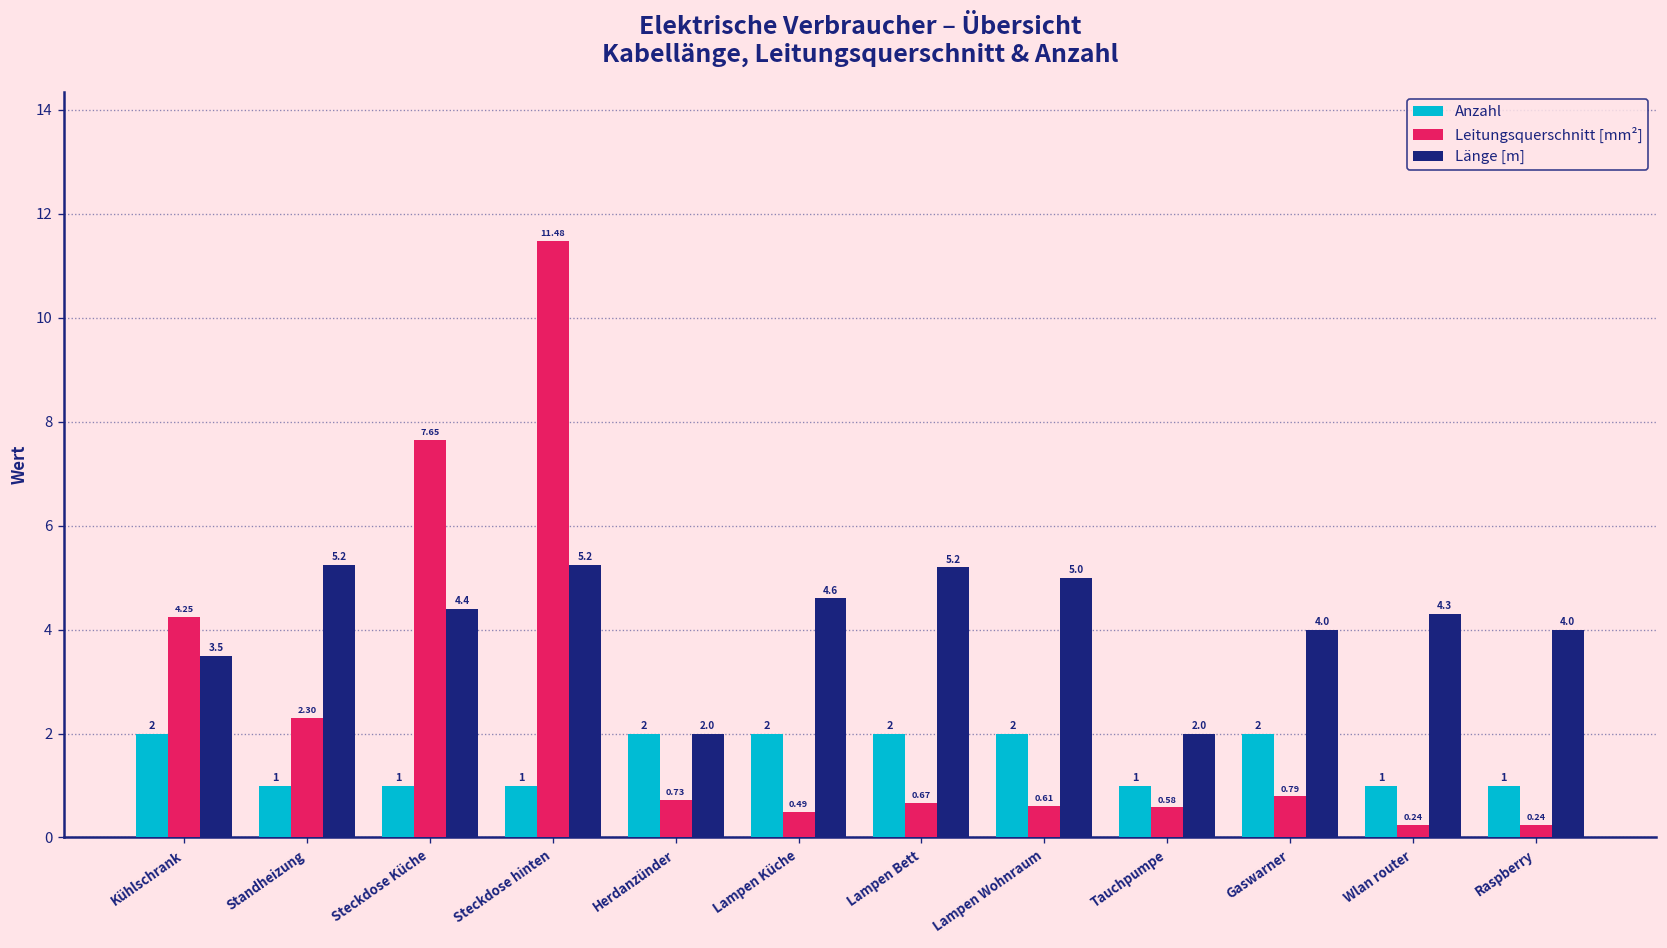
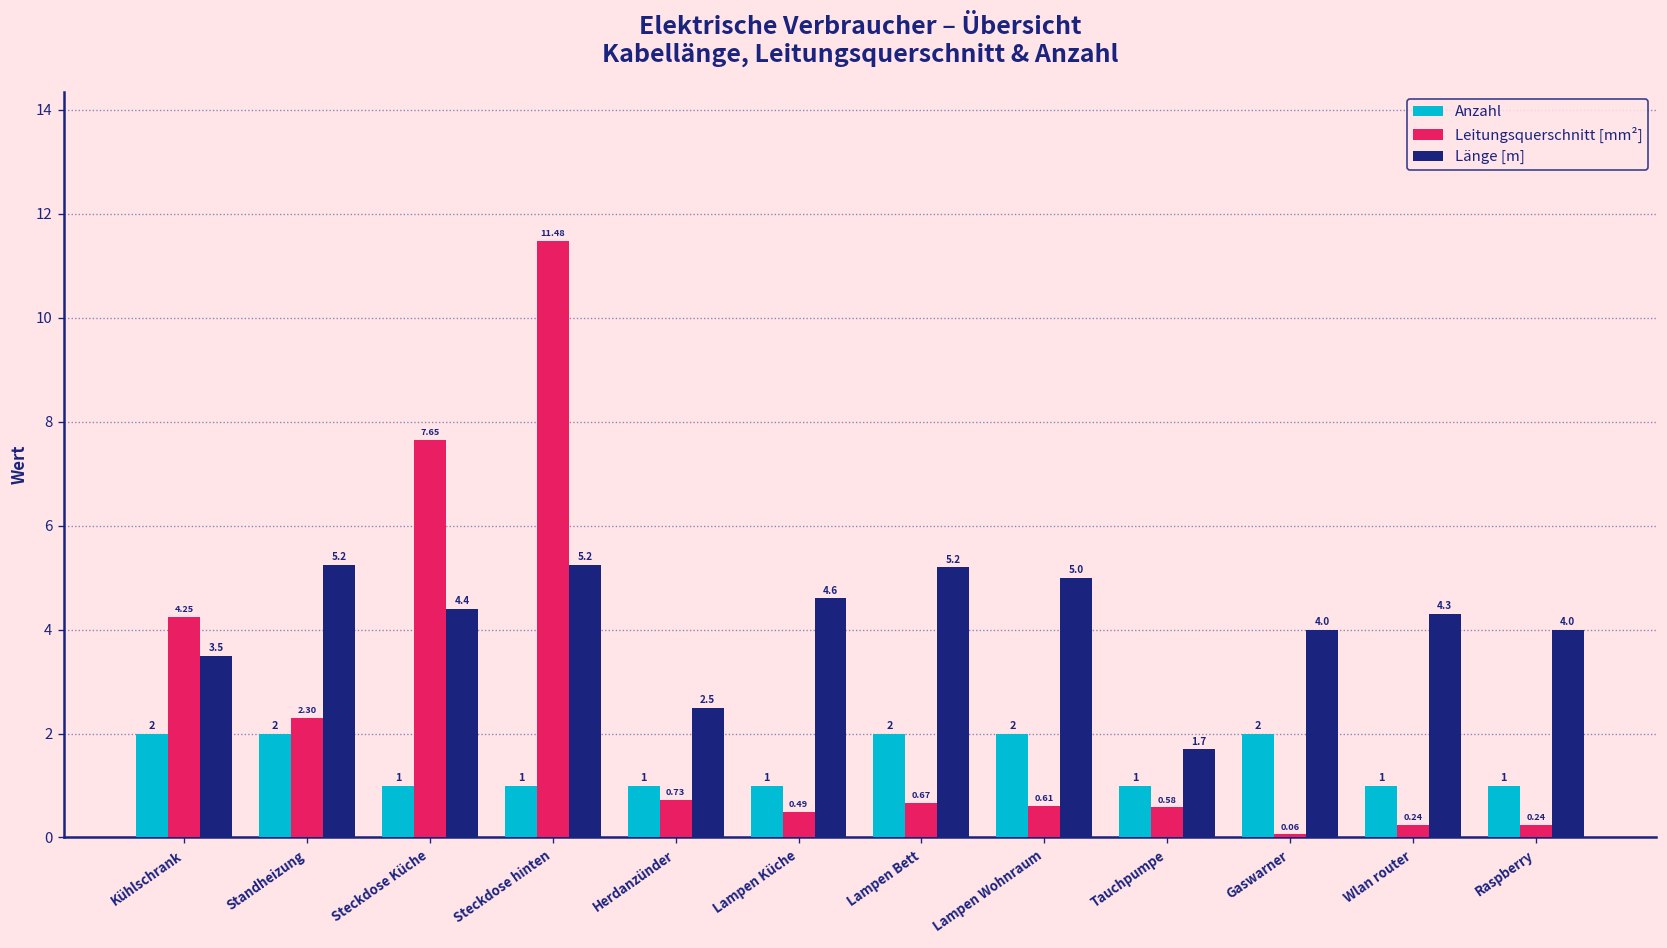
Anzahl, Standheizung: 1 -> 2
Anzahl, Herdanzünder: 2 -> 1
Länge [m], Herdanzünder: 2.0 -> 2.5
Anzahl, Lampen Küche: 2 -> 1
Länge [m], Tauchpumpe: 2.0 -> 1.7
Leitungsquerschnitt [mm²], Gaswarner: 0.79 -> 0.06
